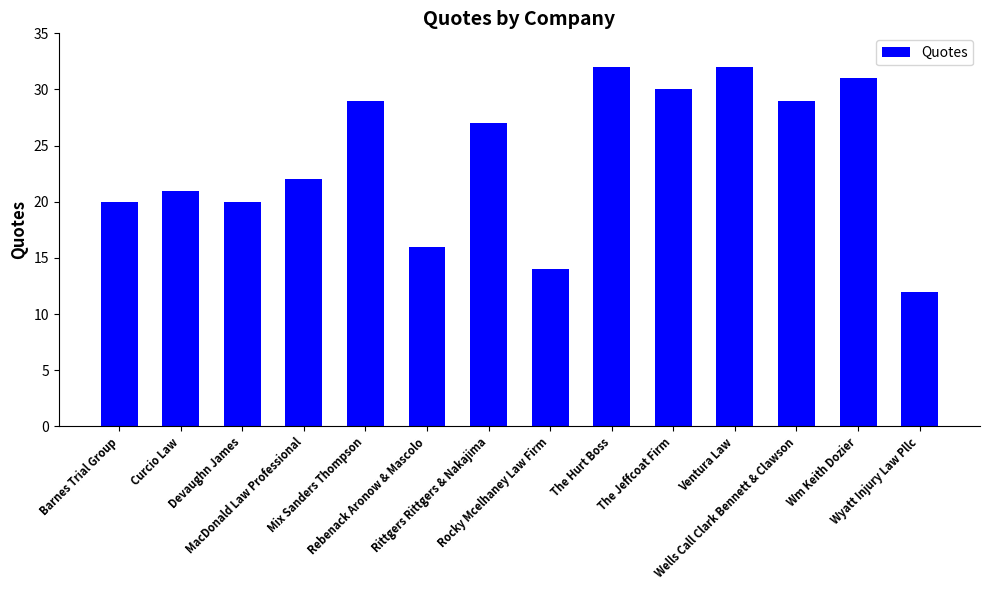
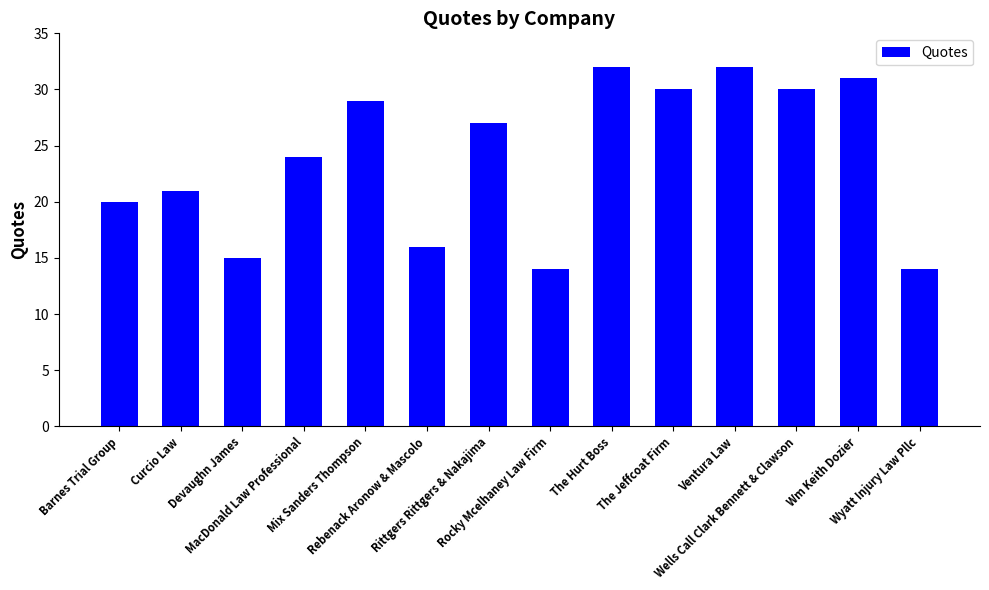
Devaughn James: 20 -> 15
MacDonald Law Professional: 22 -> 24
Wells Call Clark Bennett & Clawson: 29 -> 30
Wyatt Injury Law Pllc: 12 -> 14
